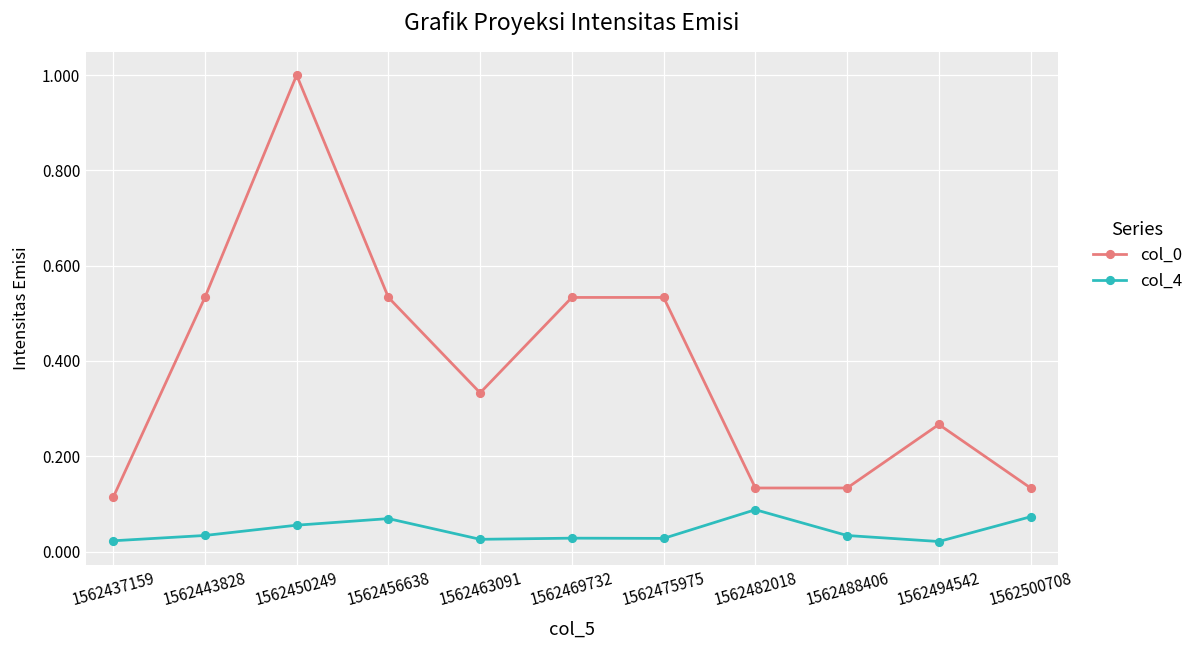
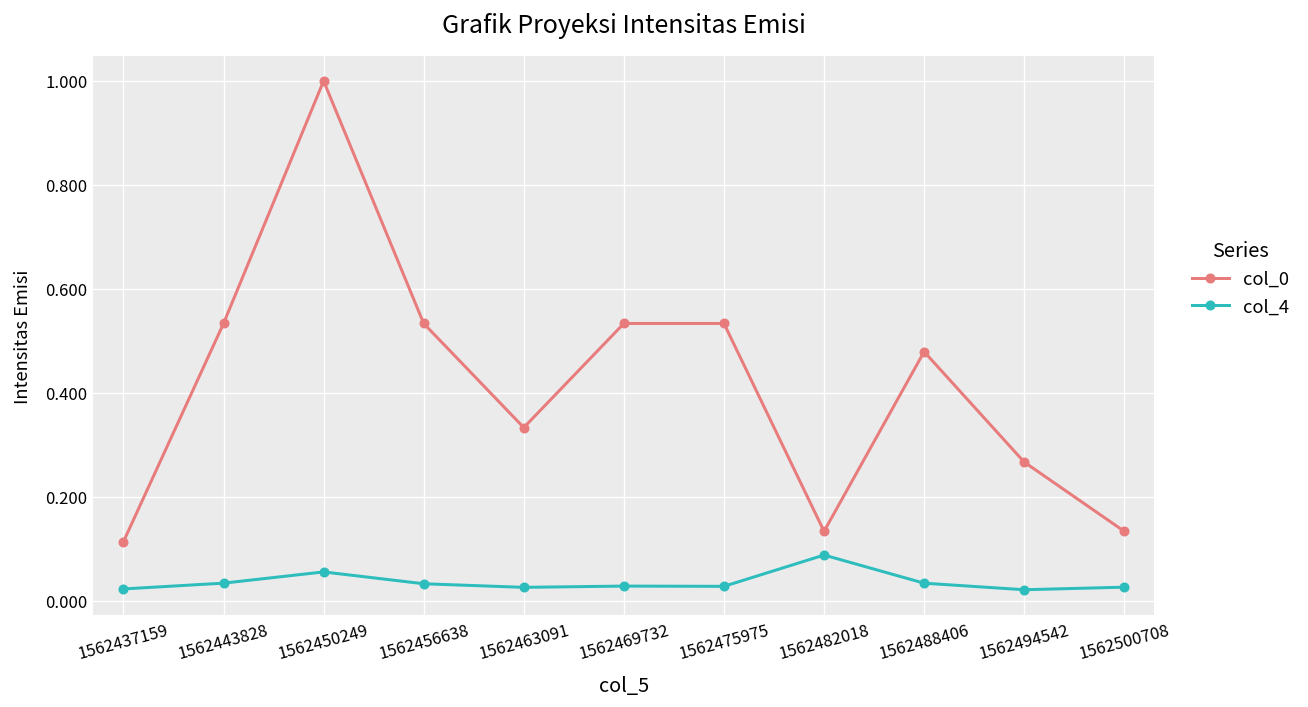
col_4, 1562456638: 0.07 -> 0.03
col_0, 1562488406: 0.13 -> 0.48
col_4, 1562500708: 0.07 -> 0.03
